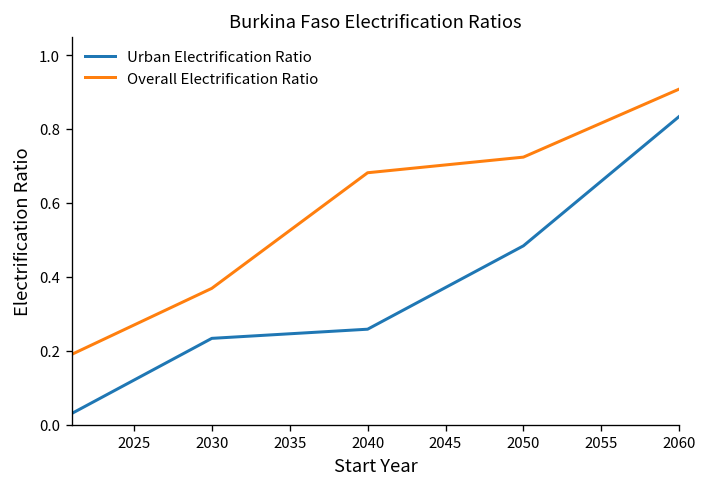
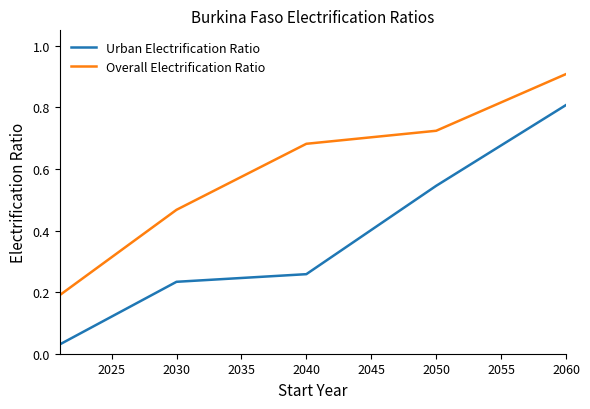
Overall Electrification Ratio, 2030: 0.37 -> 0.47
Urban Electrification Ratio, 2050: 0.48 -> 0.55
Urban Electrification Ratio, 2060: 0.83 -> 0.81
